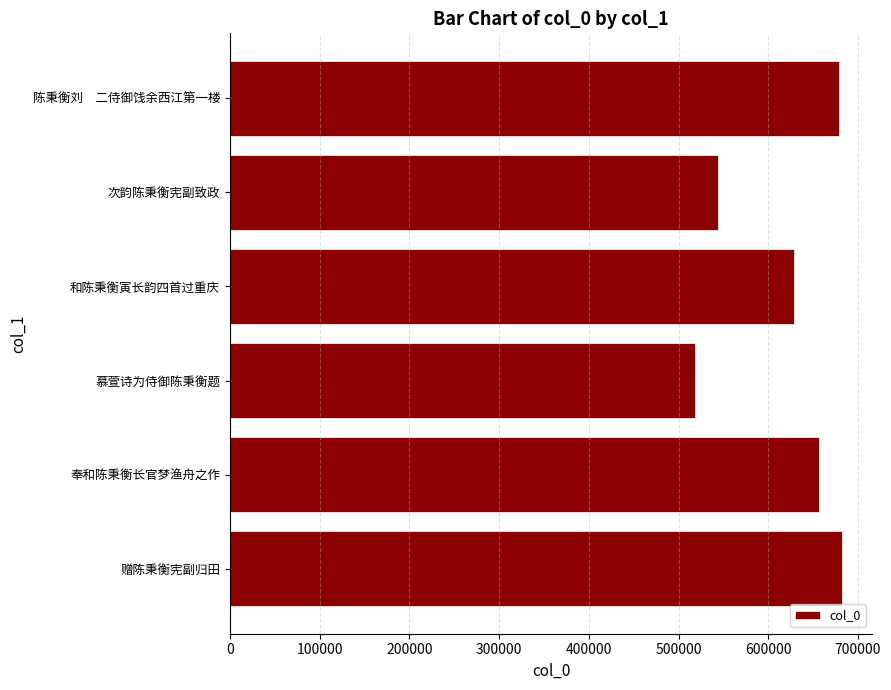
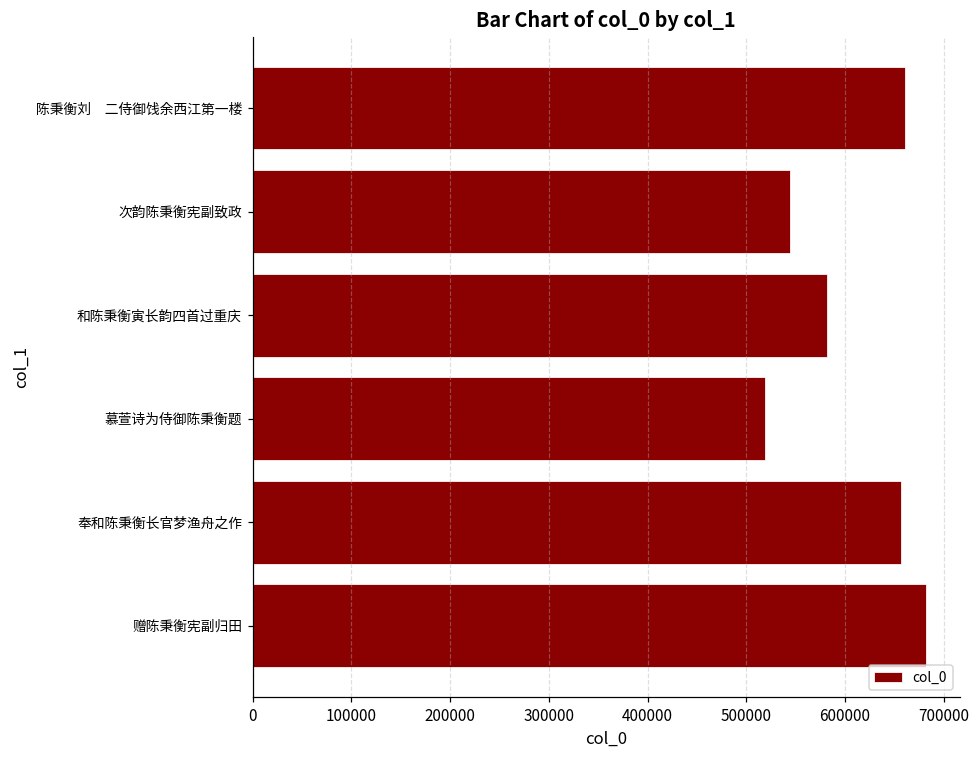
陈秉衡刘 二侍御饯余西江第一楼: 680000 -> 660000
和陈秉衡寅长韵四首过重庆: 630000 -> 580000
